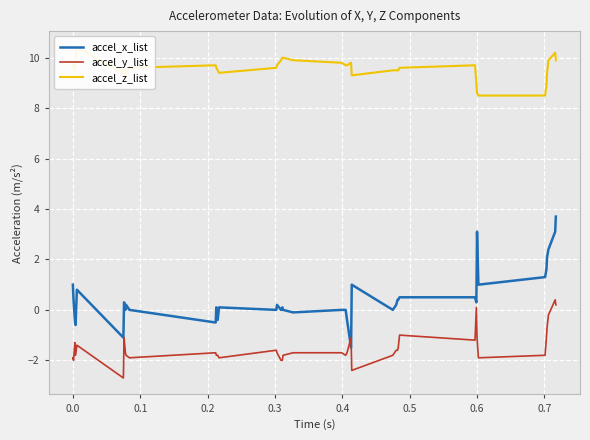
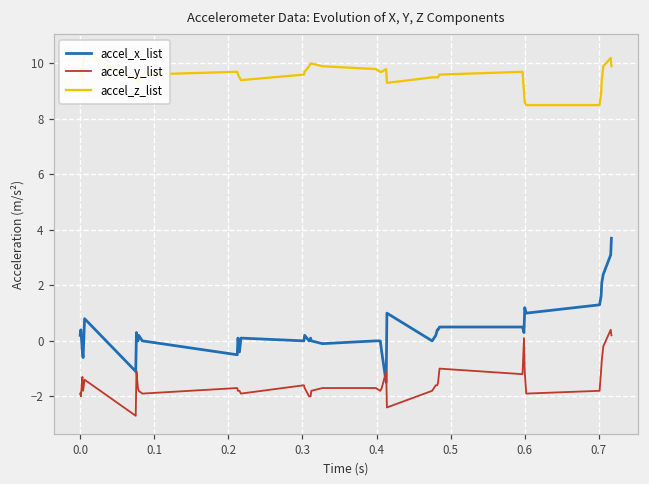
accel_x_list, 0.0: 1.0 -> 0.2
accel_x_list, 0.6: 3.1 -> 1.2
